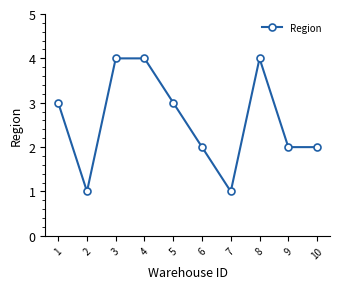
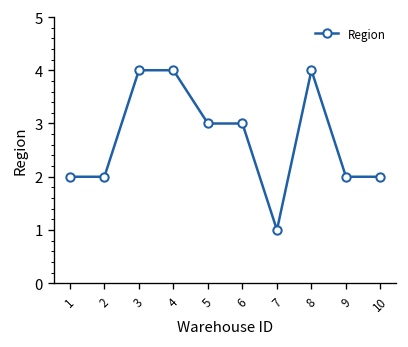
1: 3 -> 2
2: 1 -> 2
6: 2 -> 3
